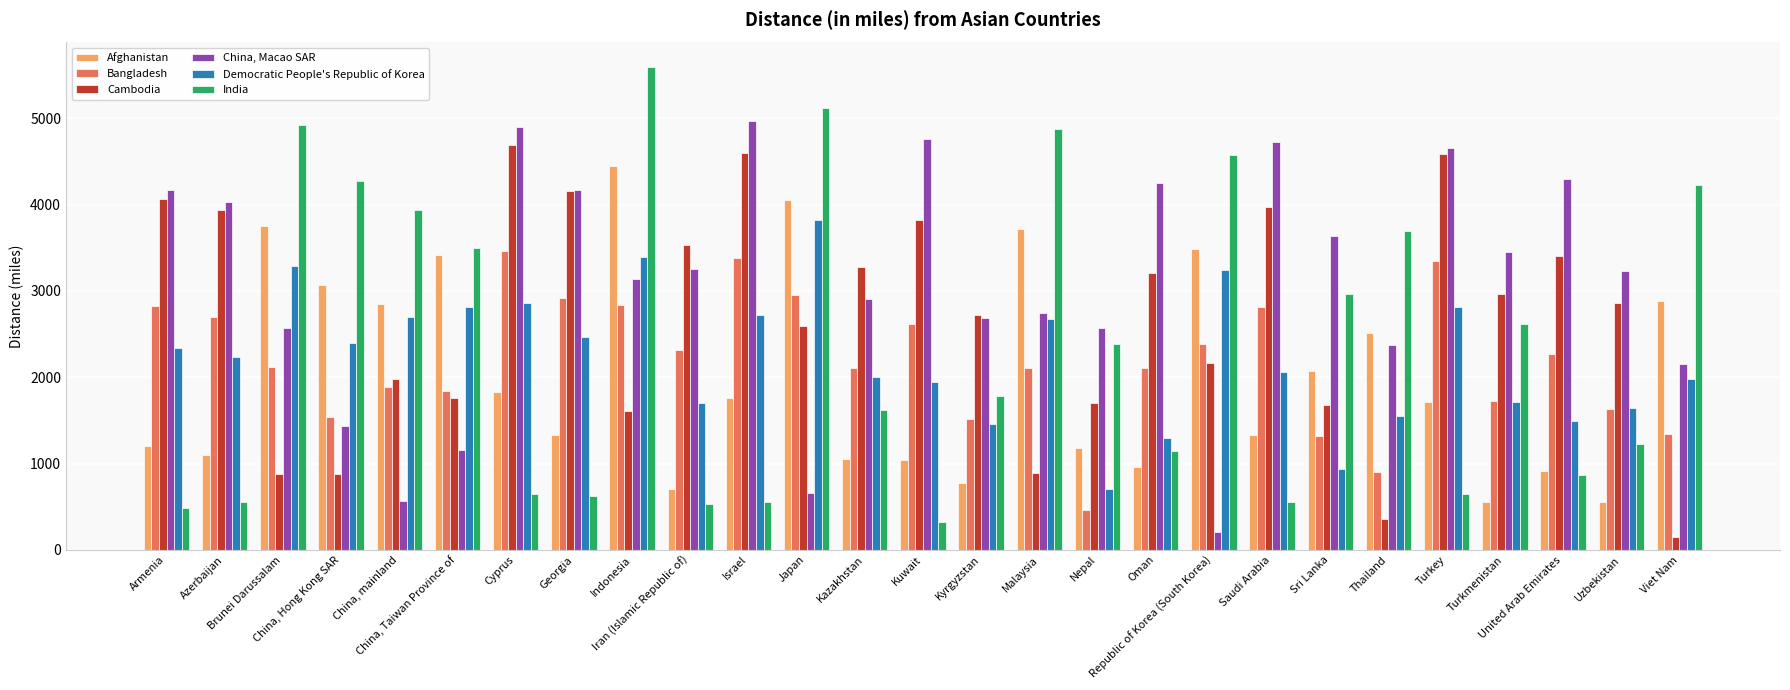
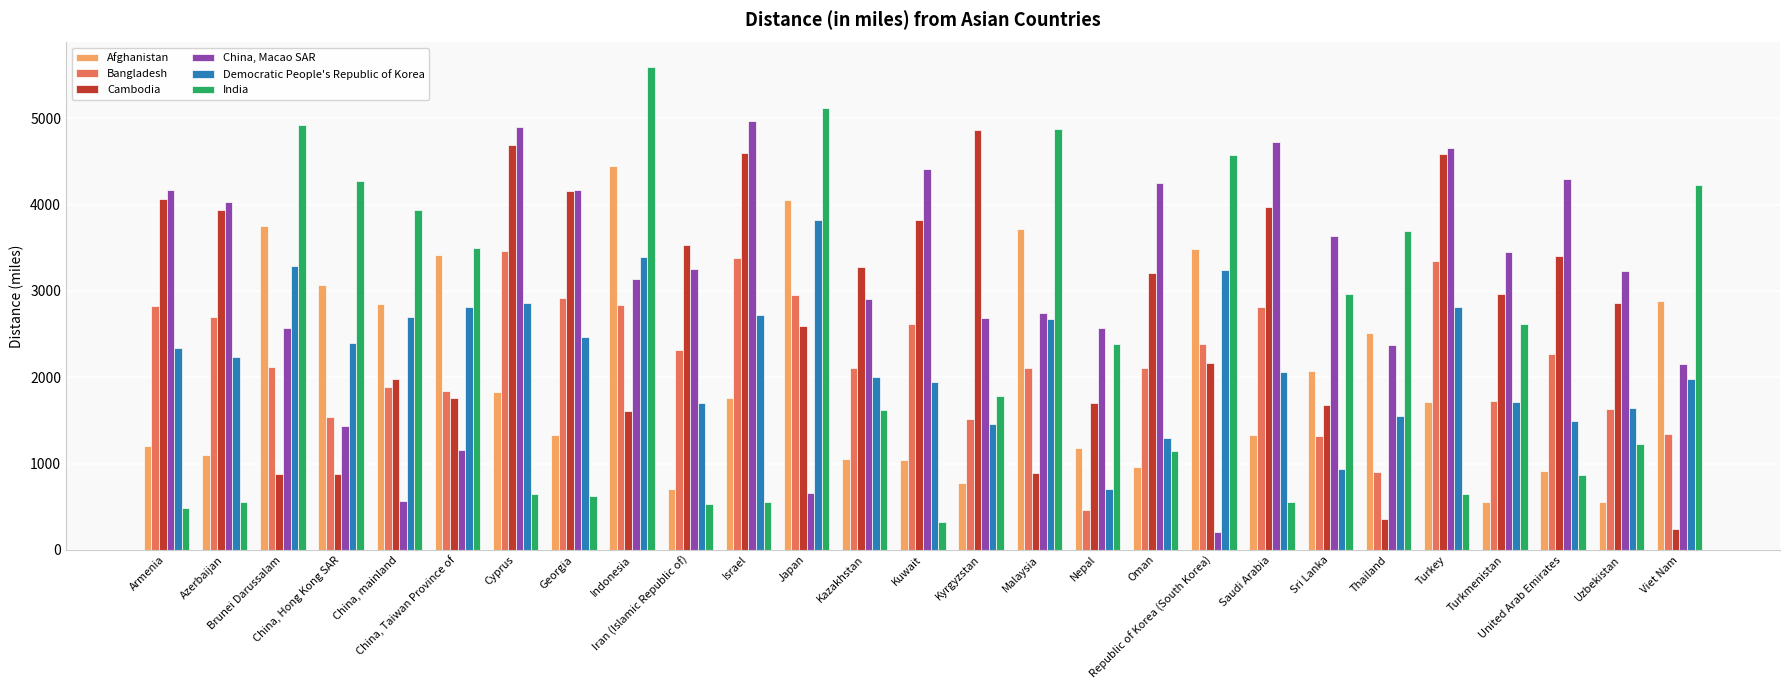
China, Macao SAR, Kuwait: 4800 -> 4400
Cambodia, Kyrgyzstan: 2700 -> 4900
Cambodia, Viet Nam: 100 -> 200
